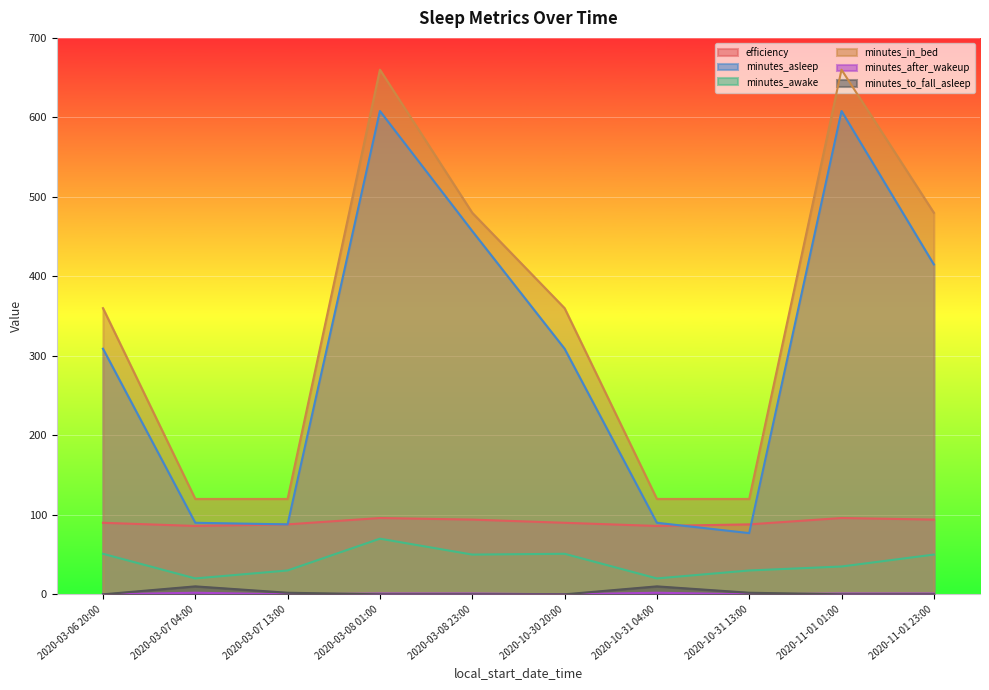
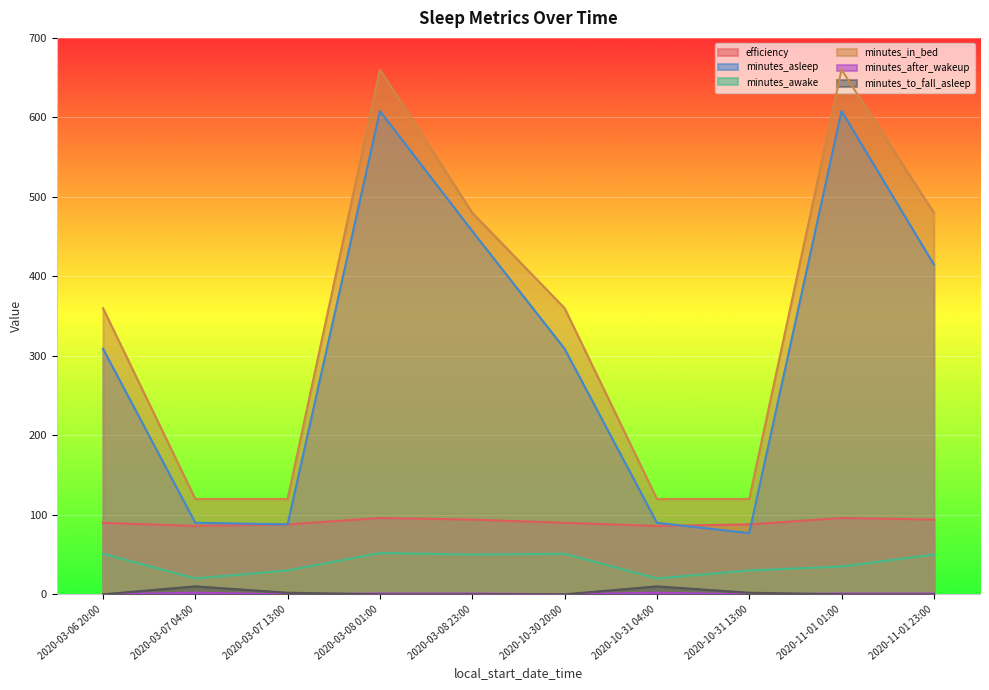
minutes_awake, 2020-03-08 01:00: 70 -> 50
